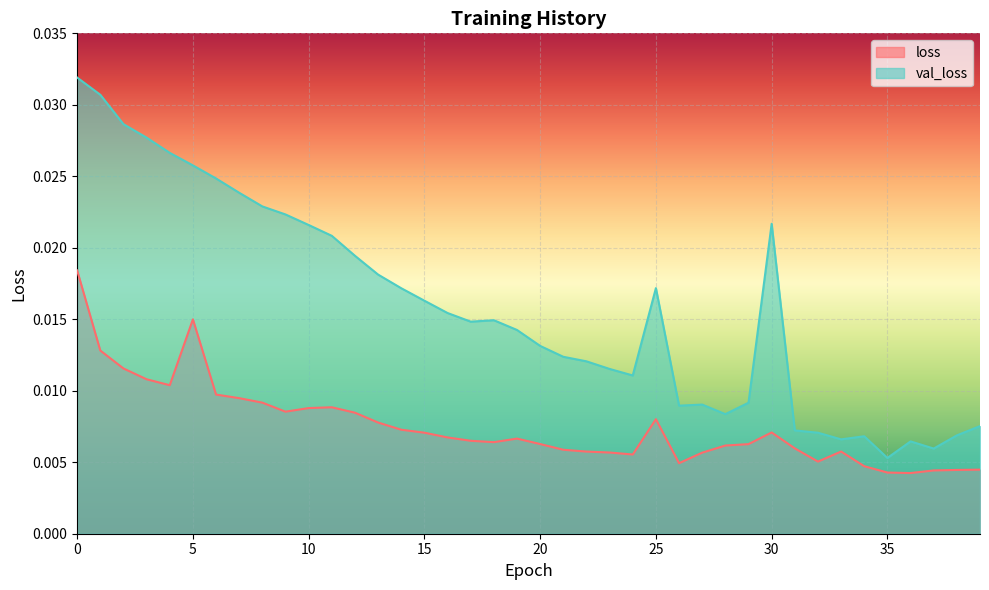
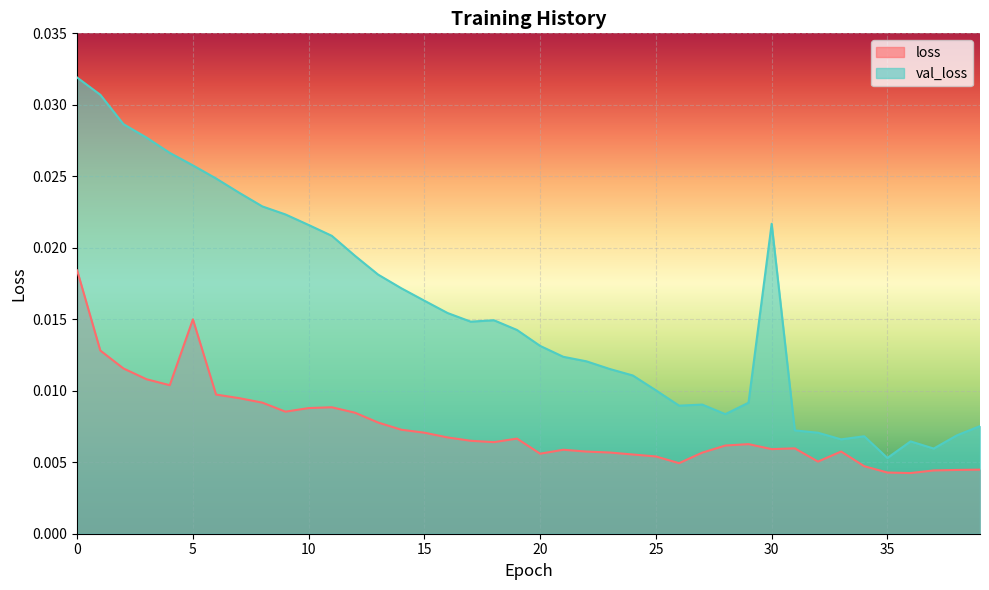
loss, 20: 0.0063 -> 0.0056
loss, 25: 0.0080 -> 0.0054
val_loss, 25: 0.0172 -> 0.0100
loss, 30: 0.0071 -> 0.0059
